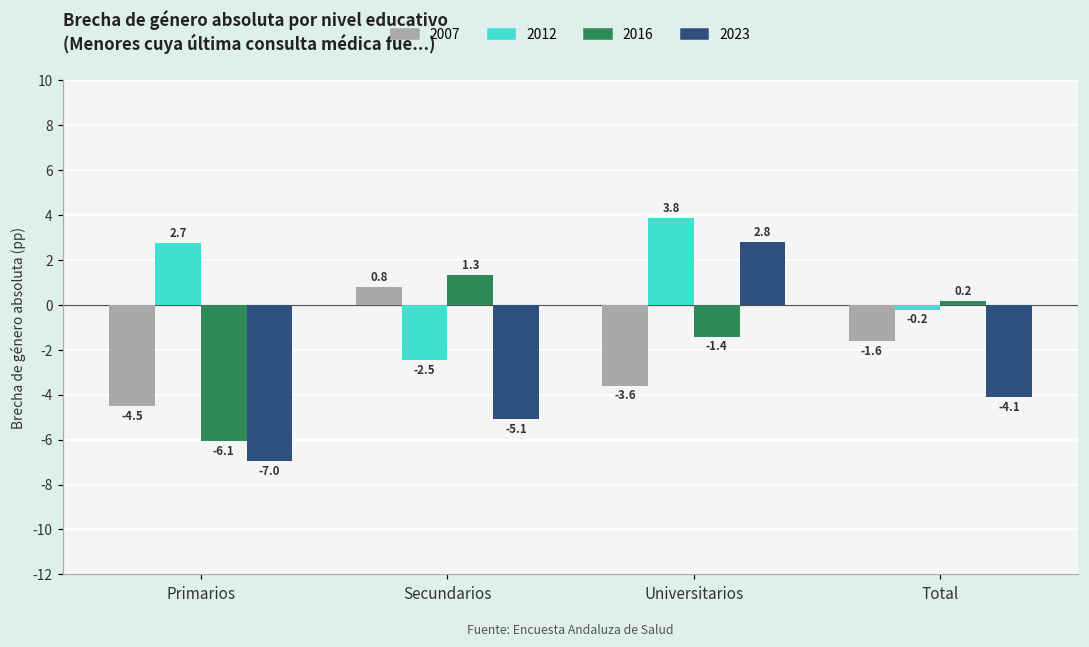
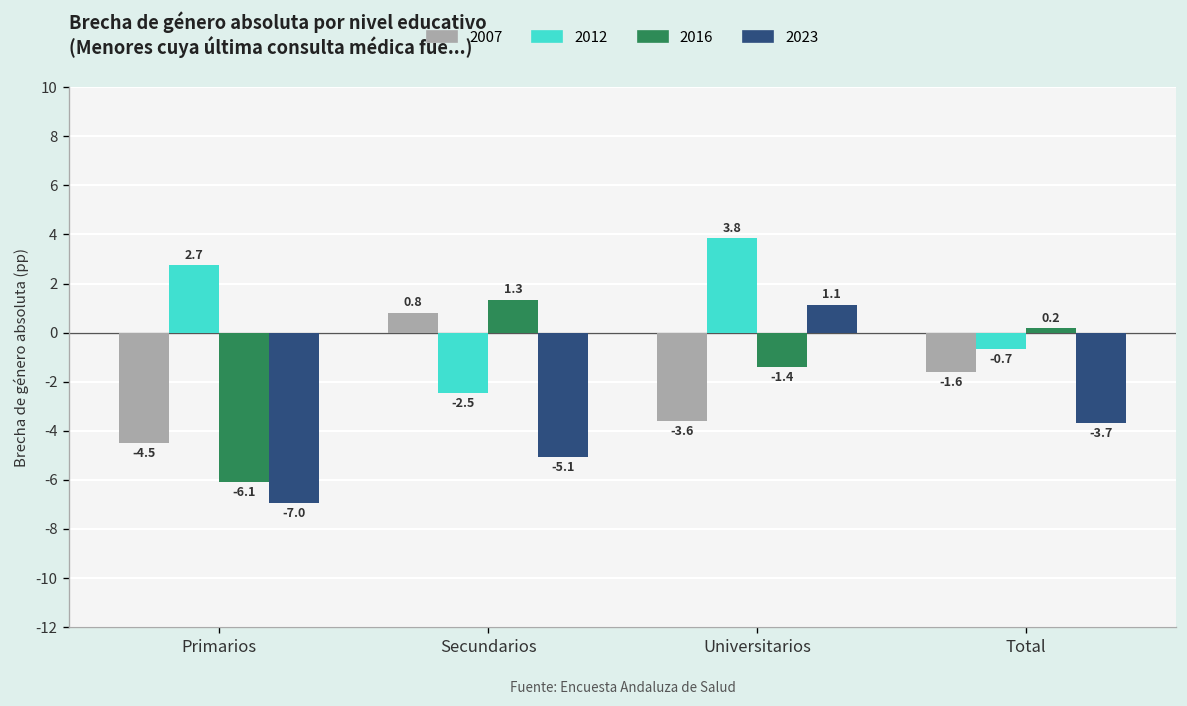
2023, Universitarios: 2.8 -> 1.1
2012, Total: -0.2 -> -0.7
2023, Total: -4.1 -> -3.7
